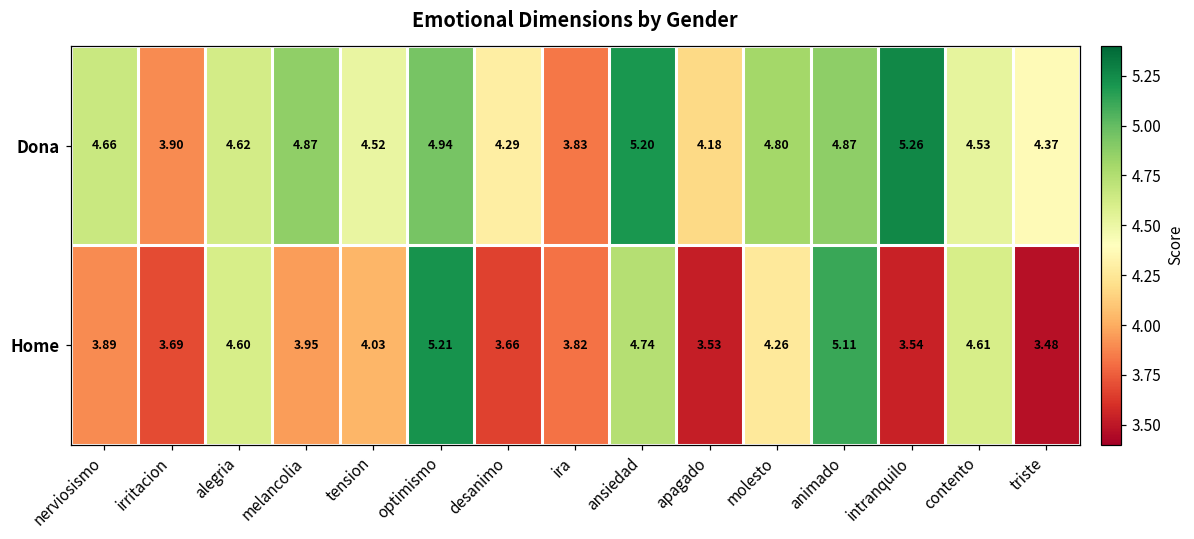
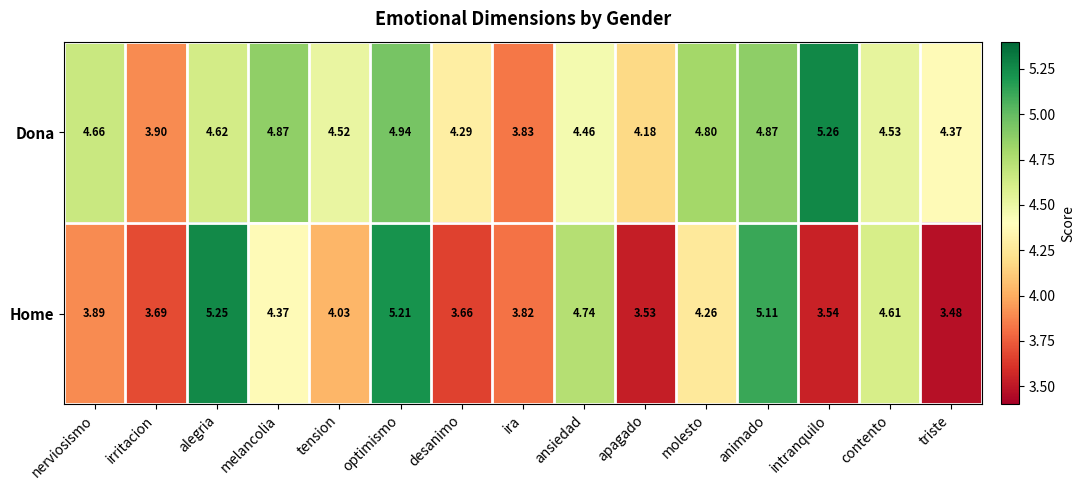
Dona, ansiedad: 5.20 -> 4.46
Home, alegria: 4.60 -> 5.25
Home, melancolia: 3.95 -> 4.37
